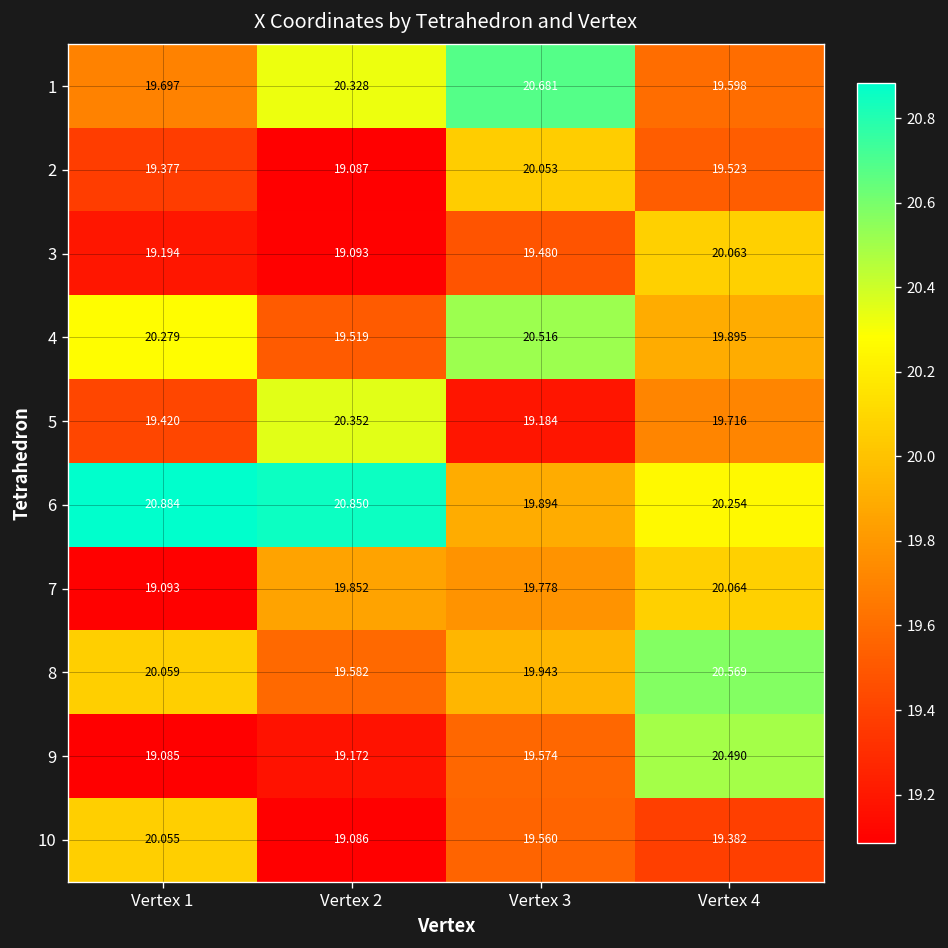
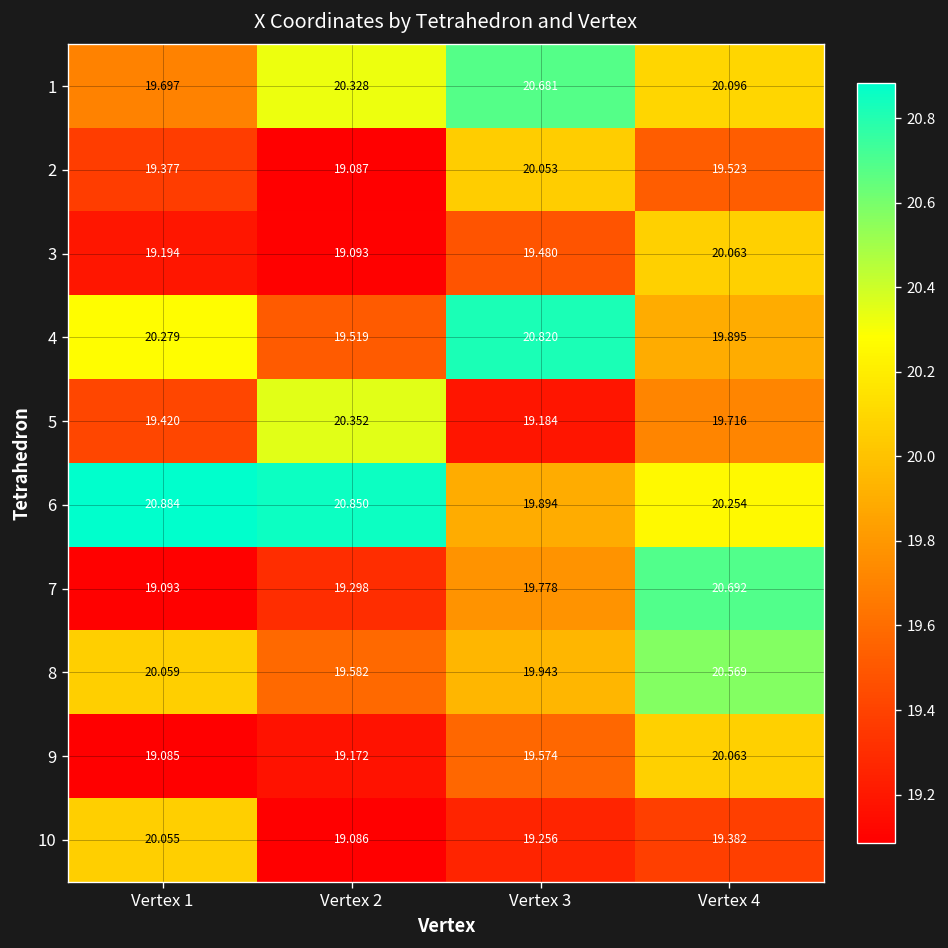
1, Vertex 4: 19.598 -> 20.096
4, Vertex 3: 20.516 -> 20.820
7, Vertex 2: 19.852 -> 19.298
7, Vertex 4: 20.064 -> 20.692
9, Vertex 4: 20.490 -> 20.063
10, Vertex 3: 19.560 -> 19.256
